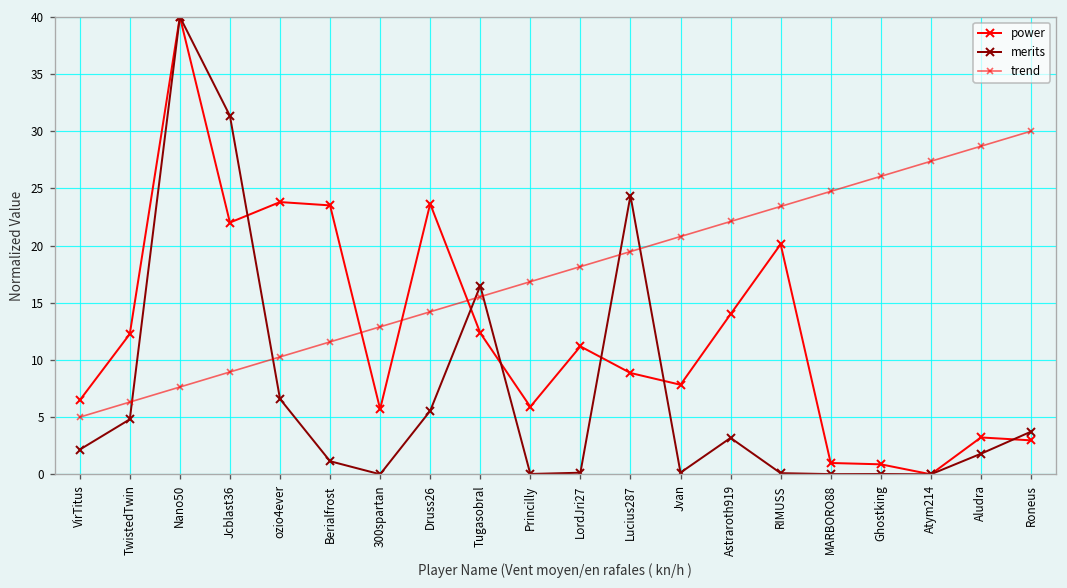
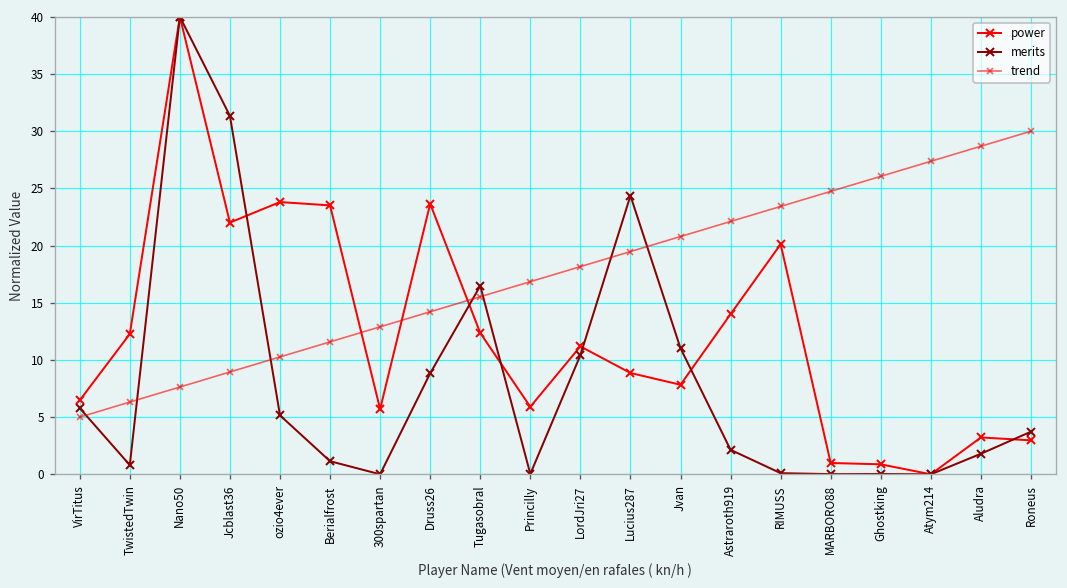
merits, VirTitus: 2 -> 6
merits, TwistedTwin: 5 -> 1
merits, ozio4ever: 7 -> 5
merits, Druss26: 6 -> 9
merits, LordJri27: 0 -> 10
merits, Jvan: 0 -> 11
merits, Astraroth919: 3 -> 2
